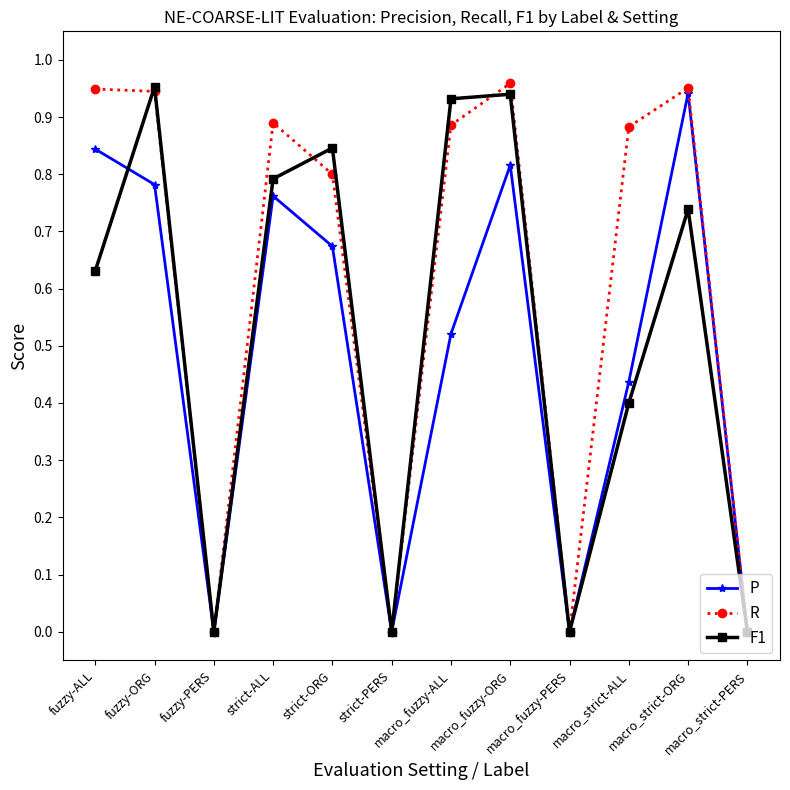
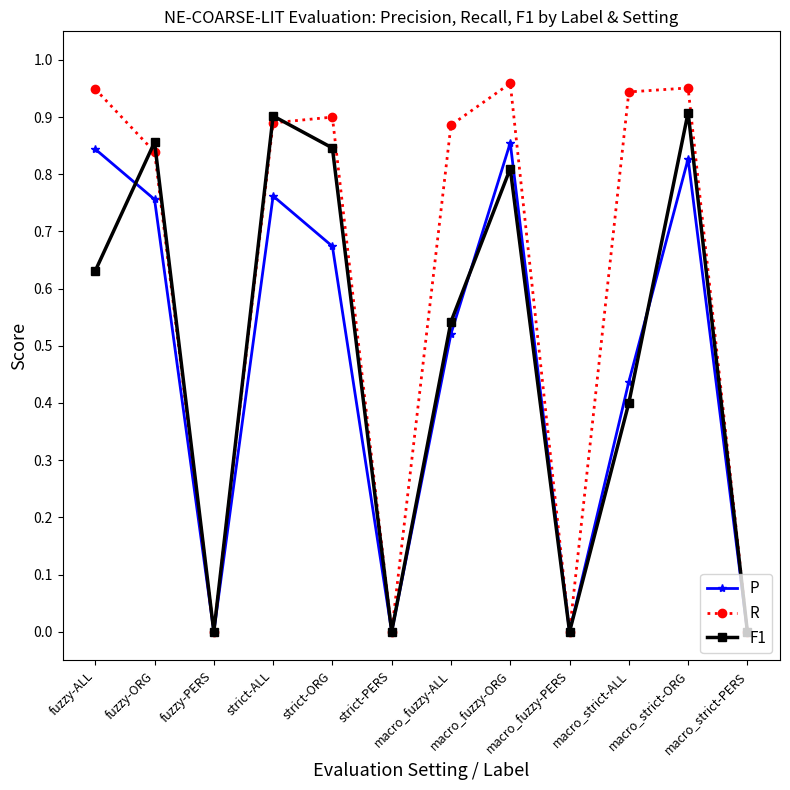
P, fuzzy-ORG: 0.78 -> 0.76
R, fuzzy-ORG: 0.95 -> 0.84
F1, fuzzy-ORG: 0.95 -> 0.86
F1, strict-ALL: 0.79 -> 0.90
R, strict-ORG: 0.8 -> 0.9
F1, macro_fuzzy-ALL: 0.93 -> 0.54
P, macro_fuzzy-ORG: 0.82 -> 0.86
F1, macro_fuzzy-ORG: 0.94 -> 0.81
R, macro_strict-ALL: 0.88 -> 0.94
P, macro_strict-ORG: 0.94 -> 0.83
F1, macro_strict-ORG: 0.74 -> 0.91
